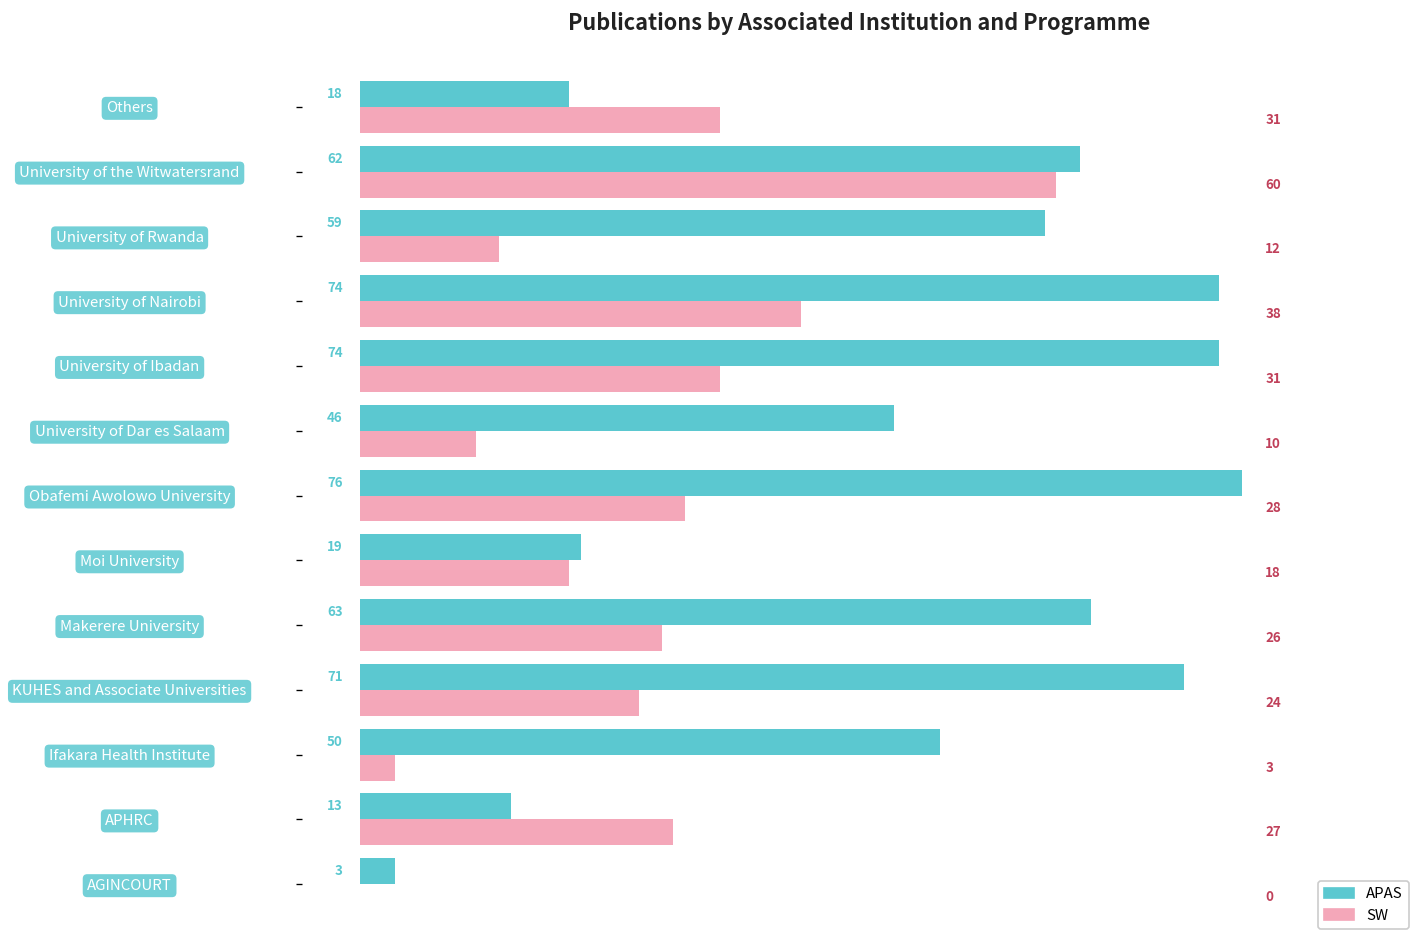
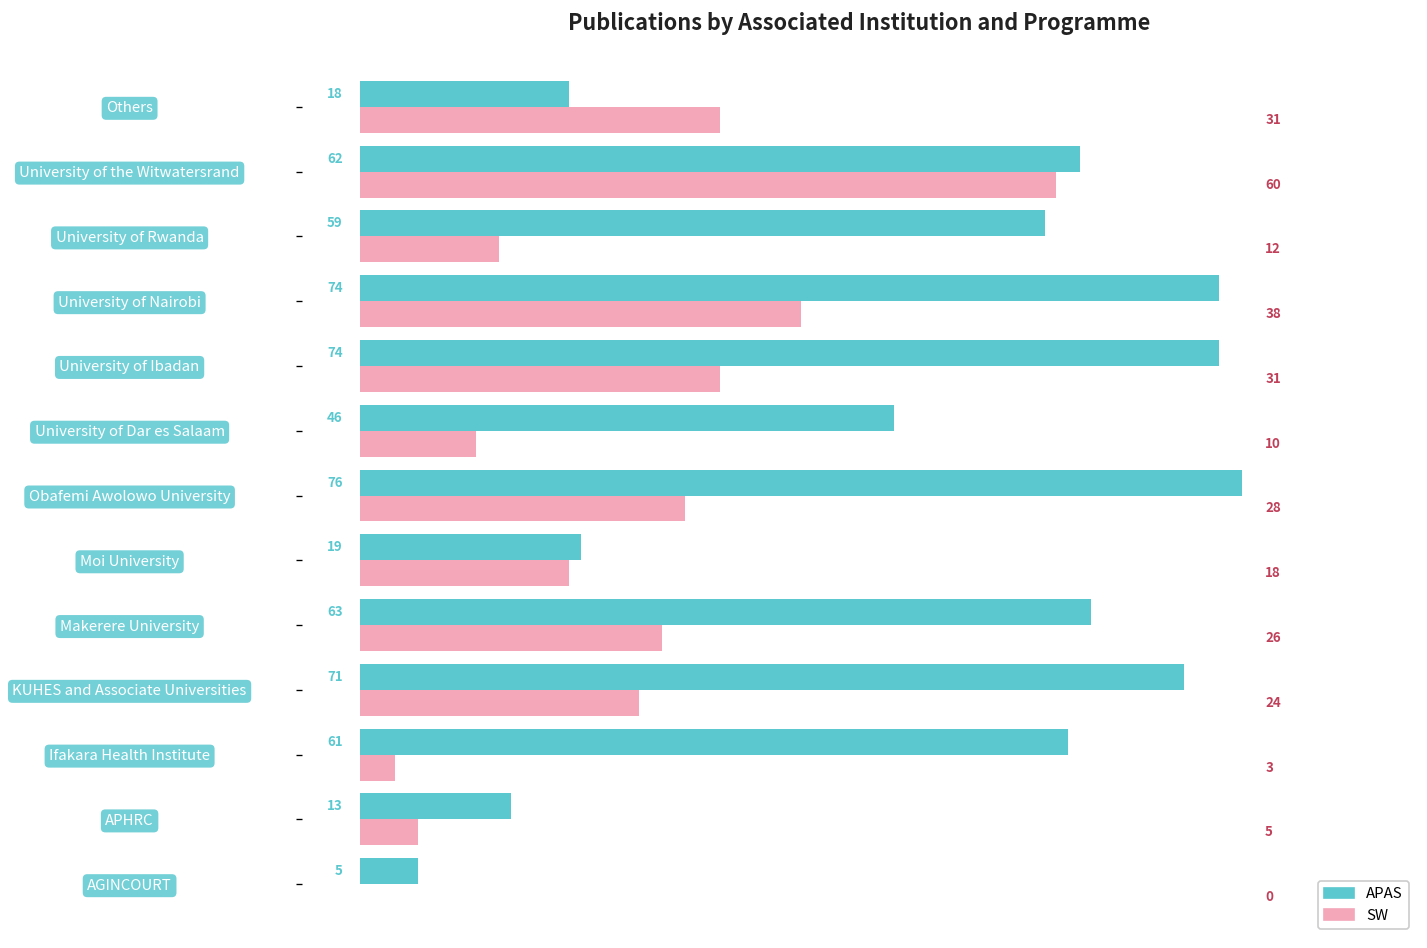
APAS, Ifakara Health Institute: 50 -> 61
SW, APHRC: 27 -> 5
APAS, AGINCOURT: 3 -> 5
